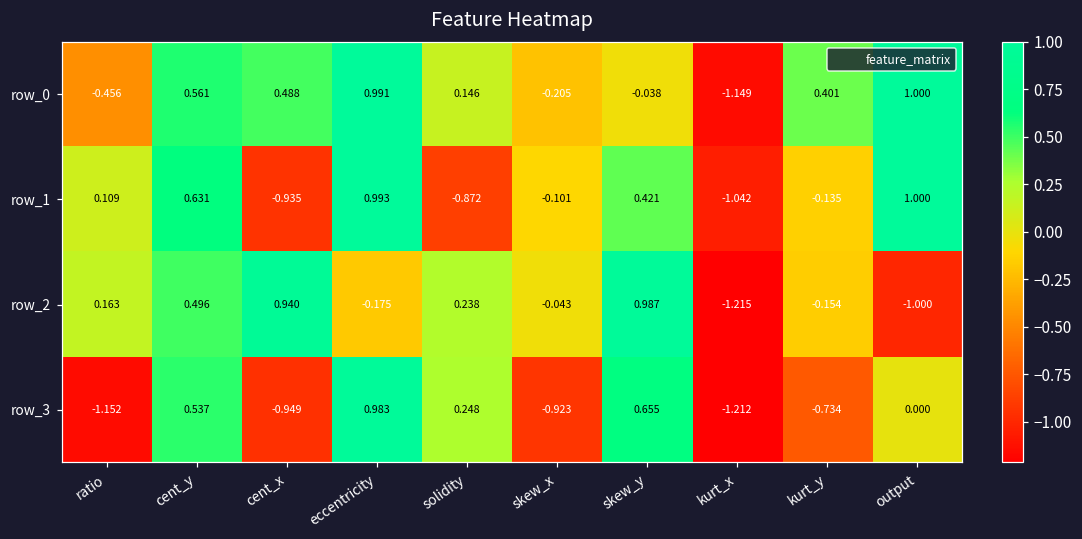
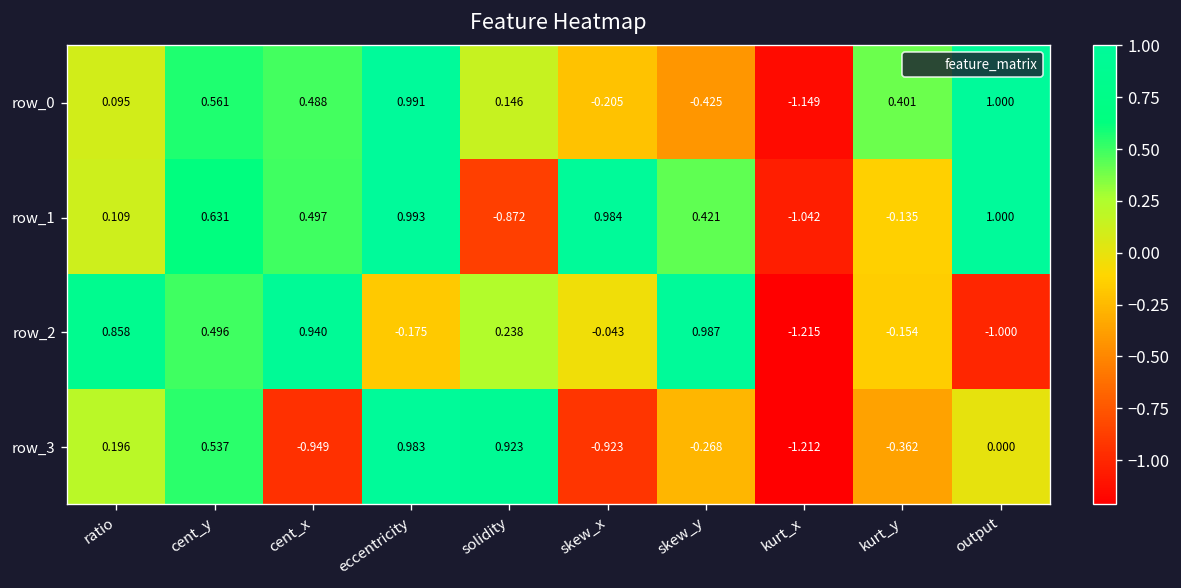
row_0, ratio: -0.456 -> 0.095
row_0, skew_y: -0.038 -> -0.425
row_1, cent_x: -0.935 -> 0.497
row_1, skew_x: -0.101 -> 0.984
row_2, ratio: 0.163 -> 0.858
row_3, ratio: -1.152 -> 0.196
row_3, solidity: 0.248 -> 0.923
row_3, skew_y: 0.655 -> -0.268
row_3, kurt_y: -0.734 -> -0.362
